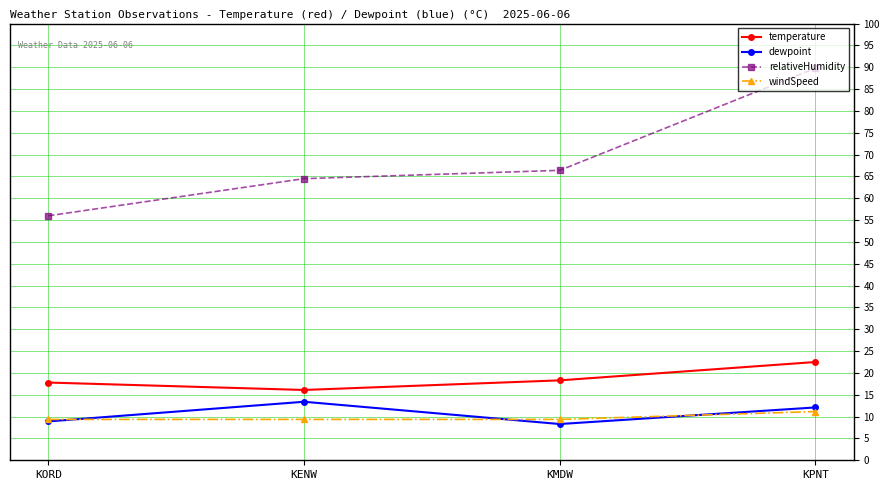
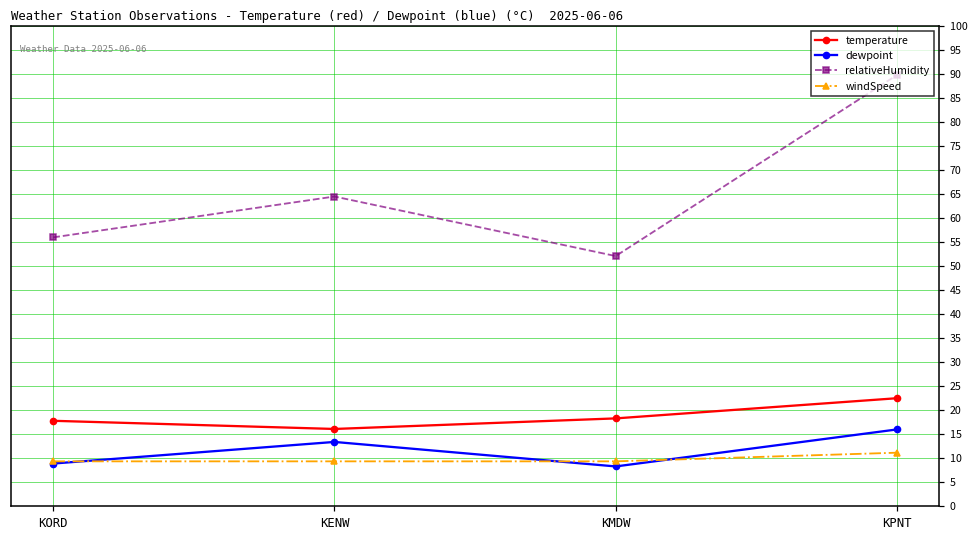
relativeHumidity, KMDW: 66 -> 52
dewpoint, KPNT: 12 -> 16
